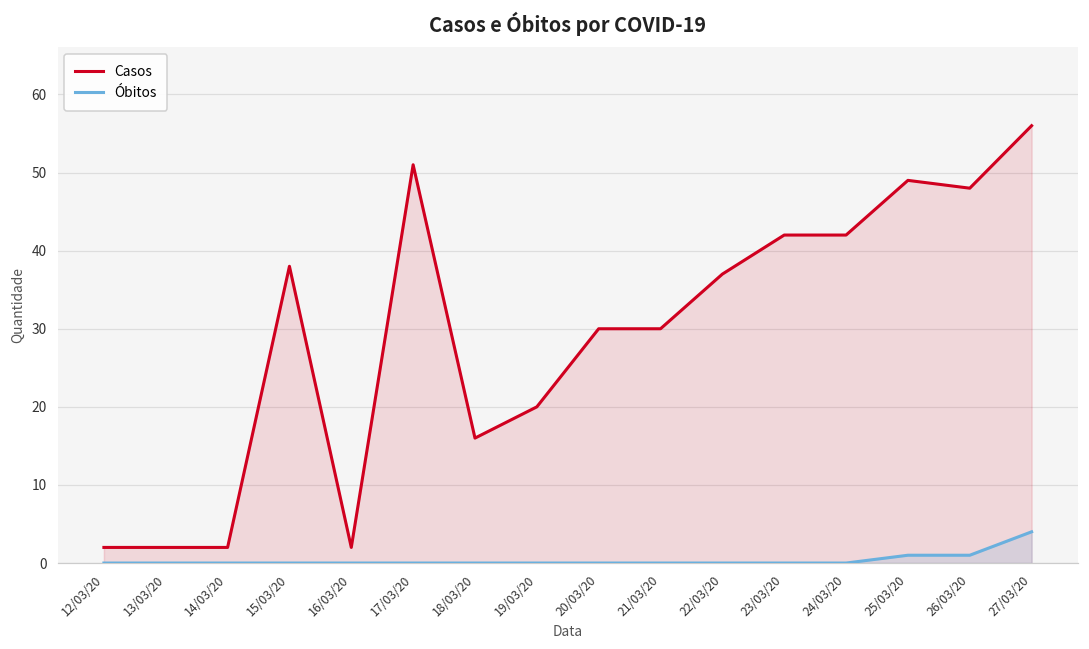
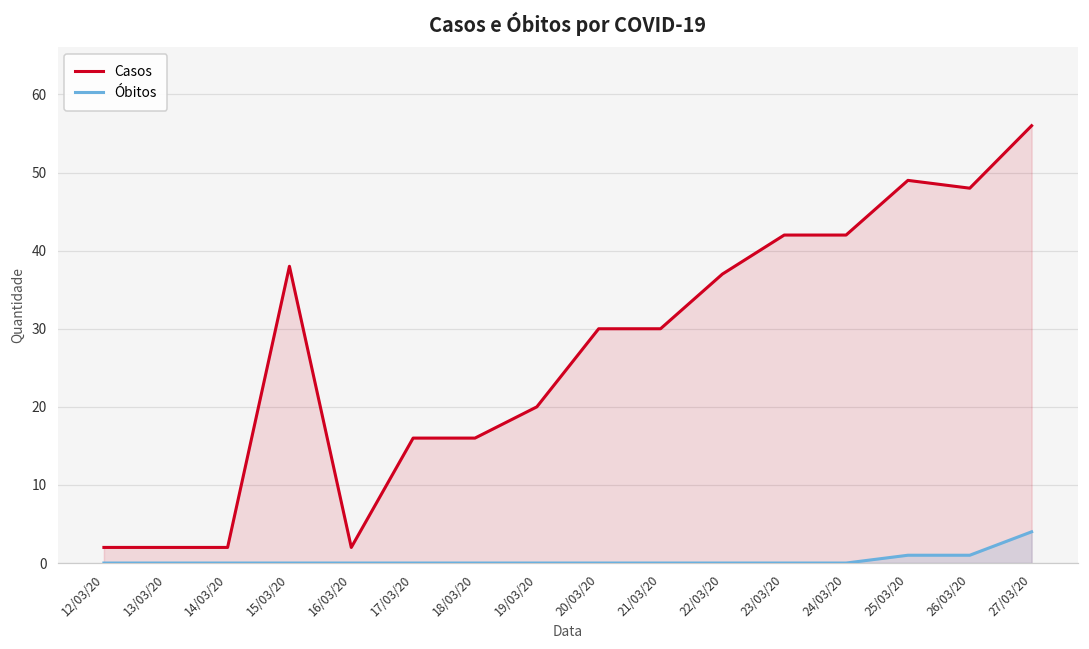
Casos, 17/03/20: 51 -> 16
